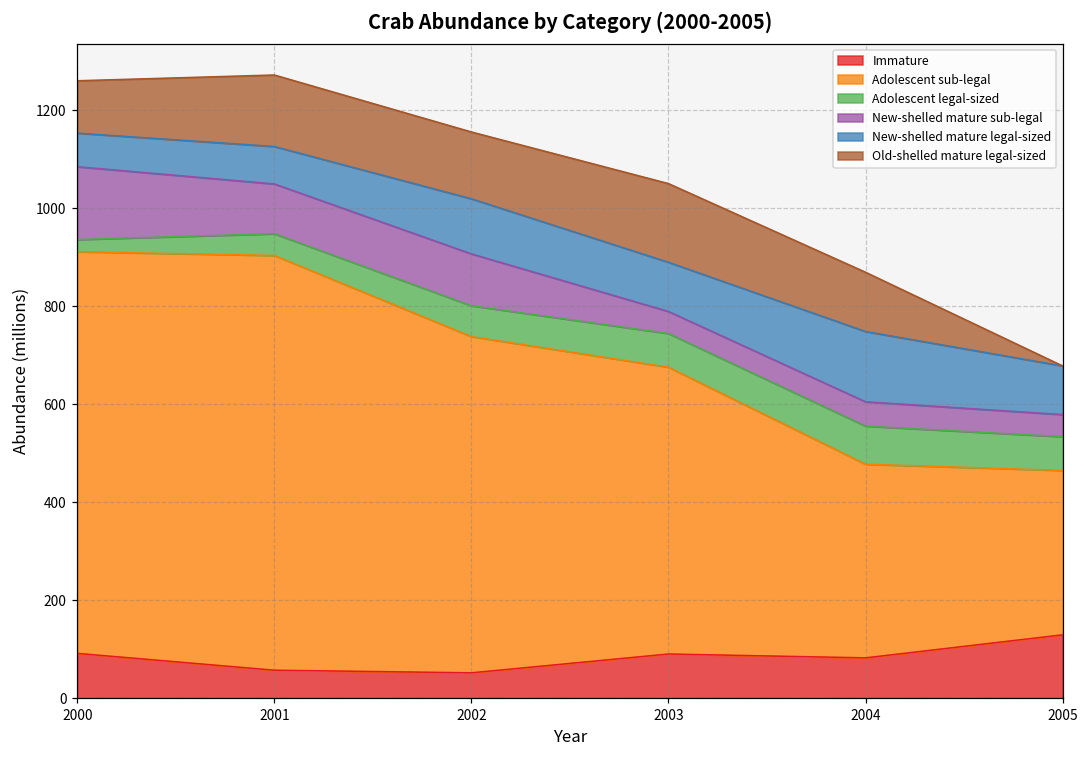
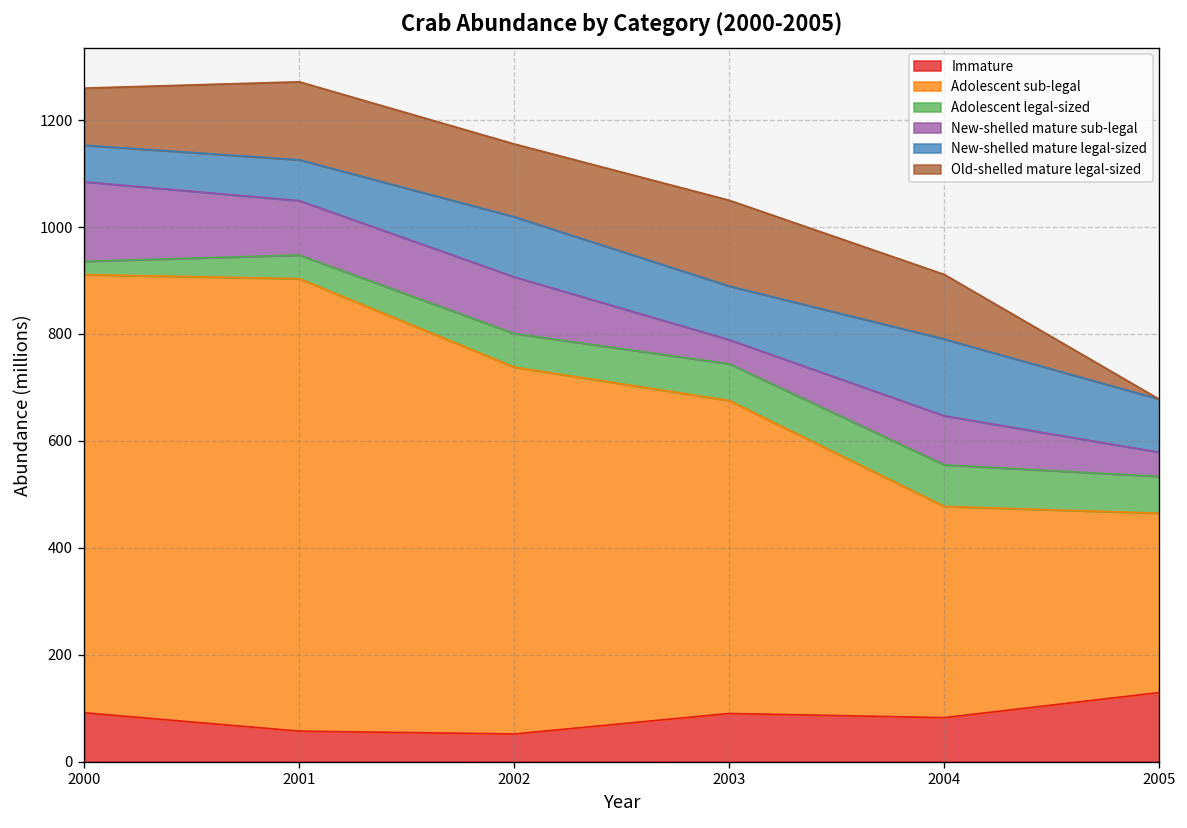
New-shelled mature sub-legal, 2004: 50 -> 90
